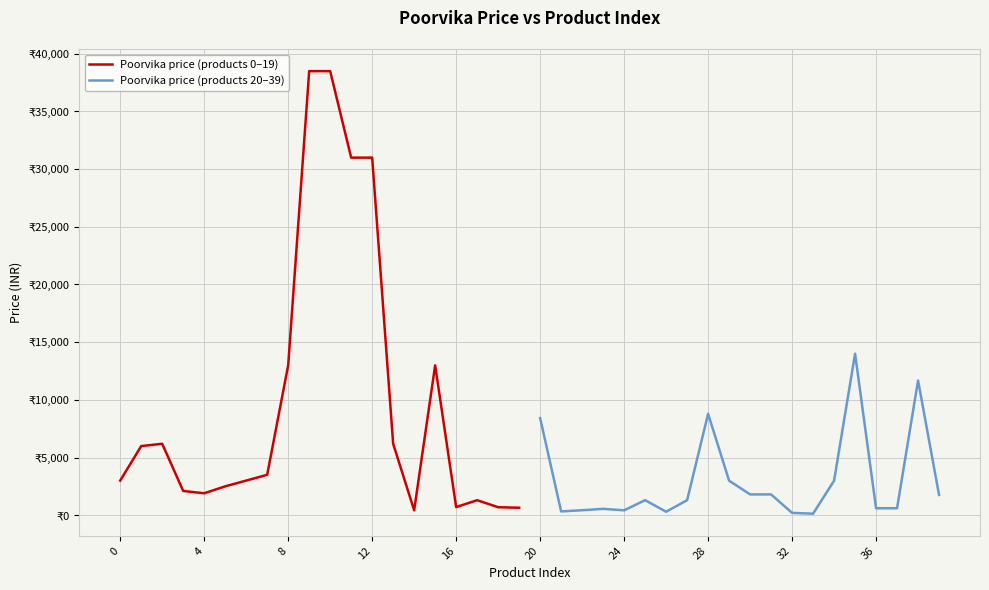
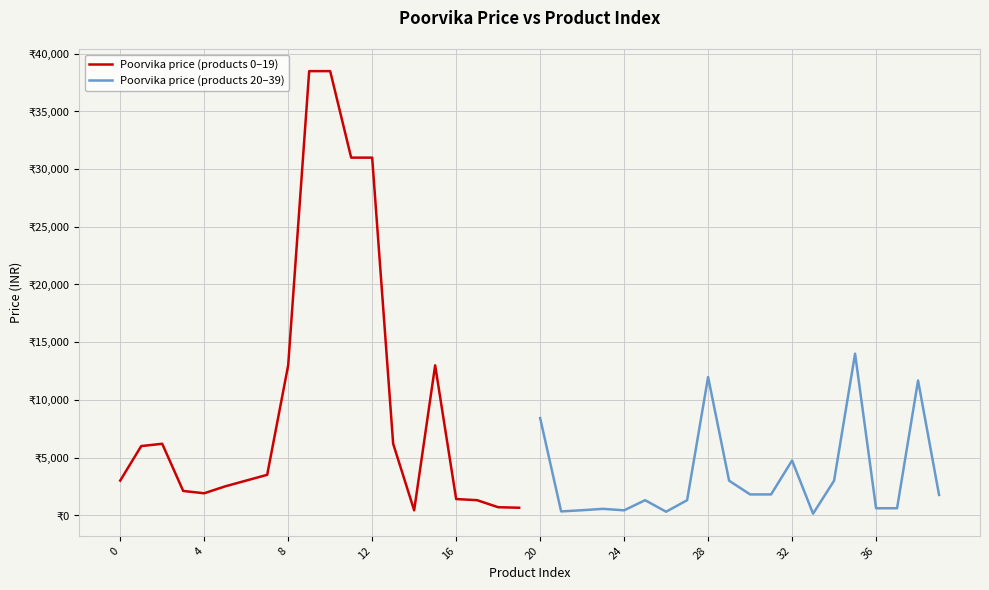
Poorvika price (products 0–19), 16: ₹700 -> ₹1,400
Poorvika price (products 20–39), 28: ₹8,800 -> ₹12,000
Poorvika price (products 20–39), 32: ₹200 -> ₹4,700
